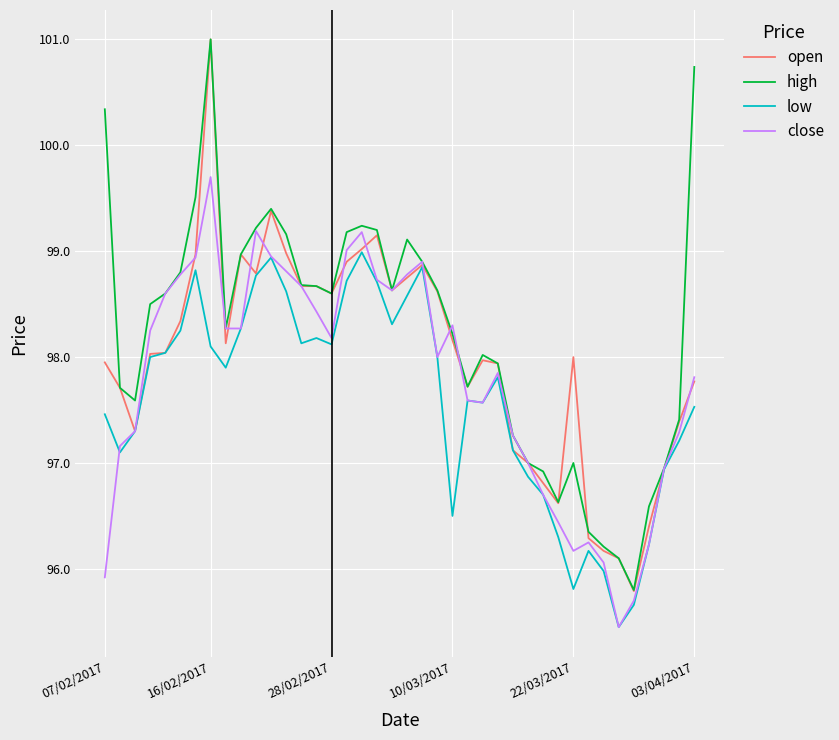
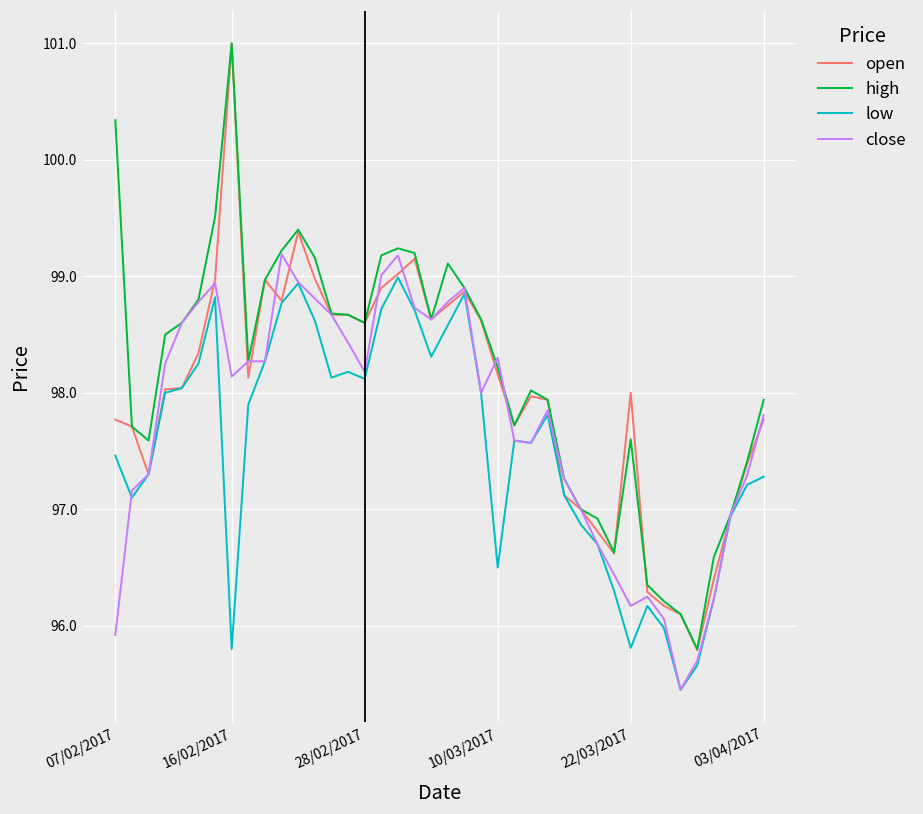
open, 07/02/2017: 97.95 -> 97.77
low, 16/02/2017: 98.1 -> 95.8
close, 16/02/2017: 99.70 -> 98.14
high, 22/03/2017: 97.0 -> 97.6
high, 03/04/2017: 100.74 -> 97.94
low, 03/04/2017: 97.53 -> 97.28
